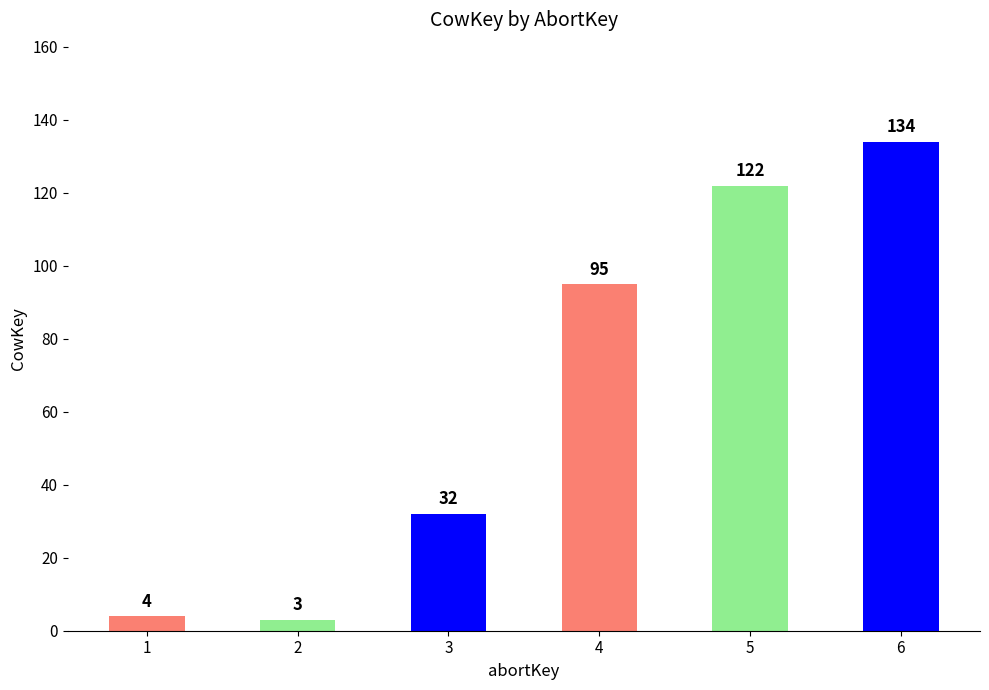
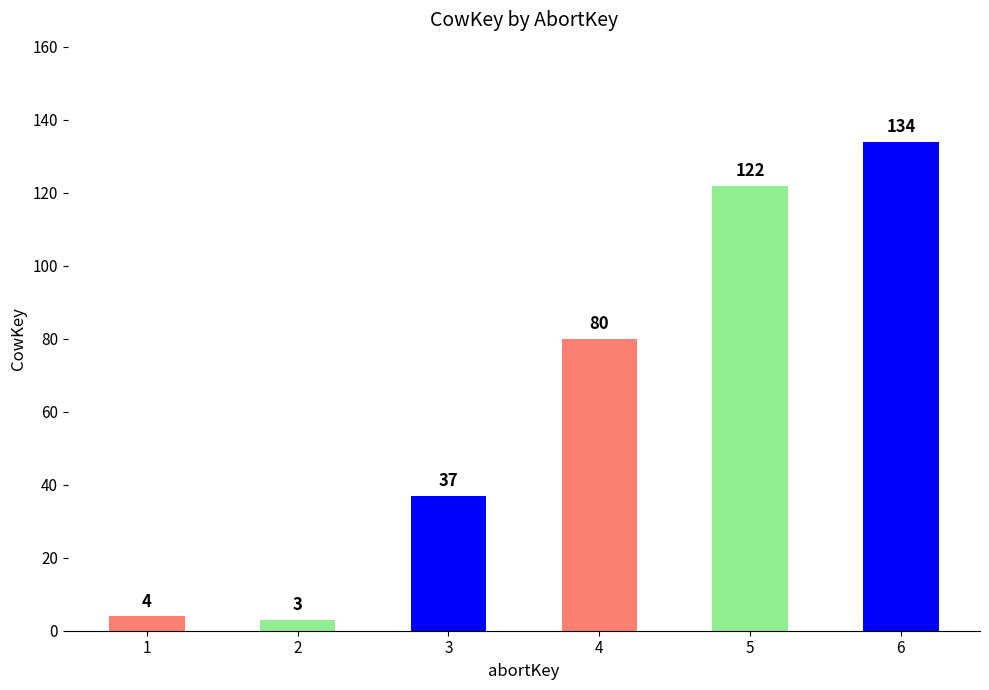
3: 32 -> 37
4: 95 -> 80
